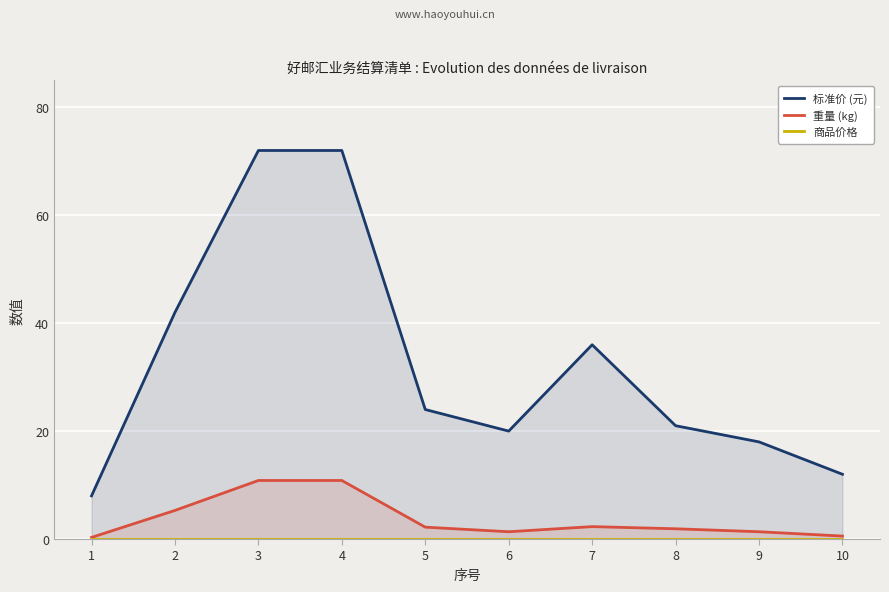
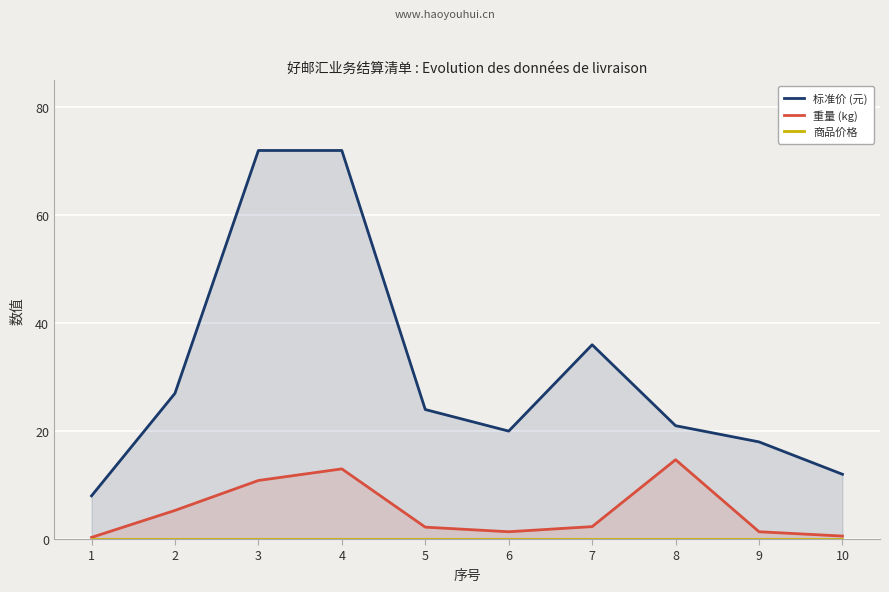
标准价 (元), 2: 42 -> 27
重量 (kg), 4: 11 -> 13
重量 (kg), 8: 2 -> 15
